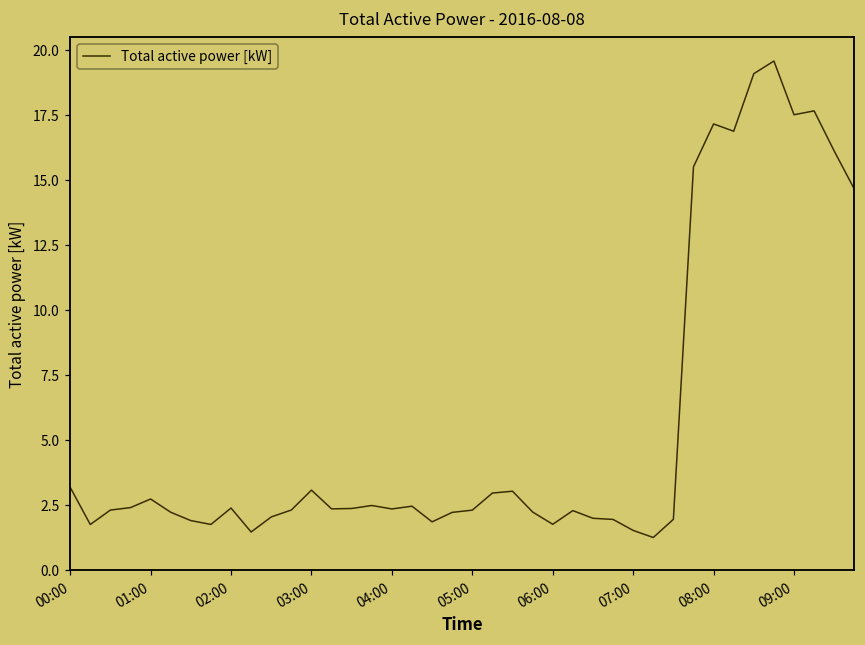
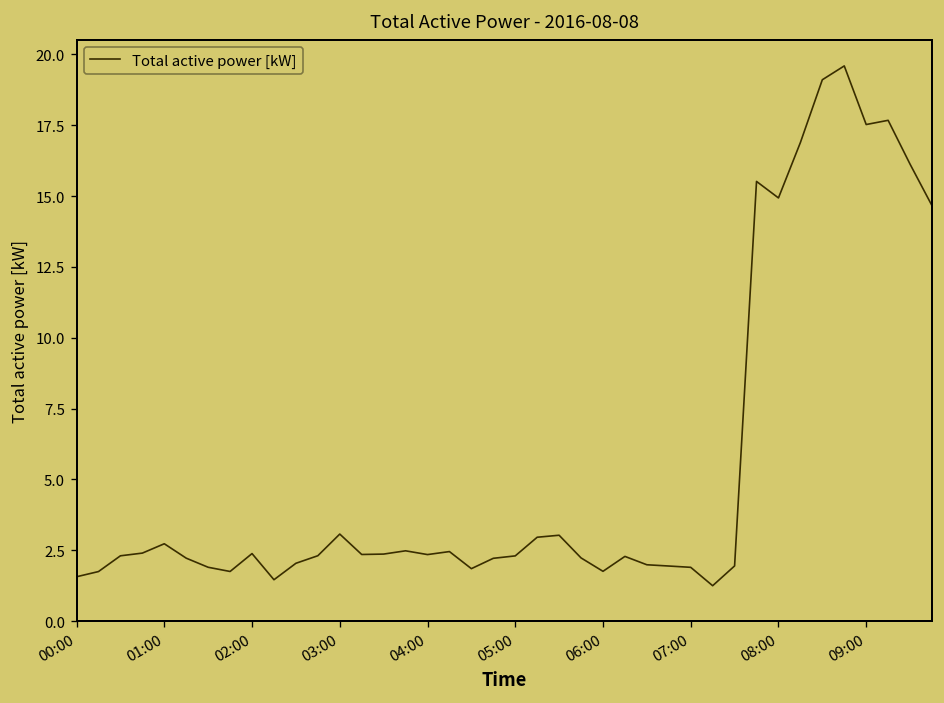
00:00: 3.2 -> 1.6
07:00: 1.5 -> 1.9
08:00: 17.2 -> 14.9
